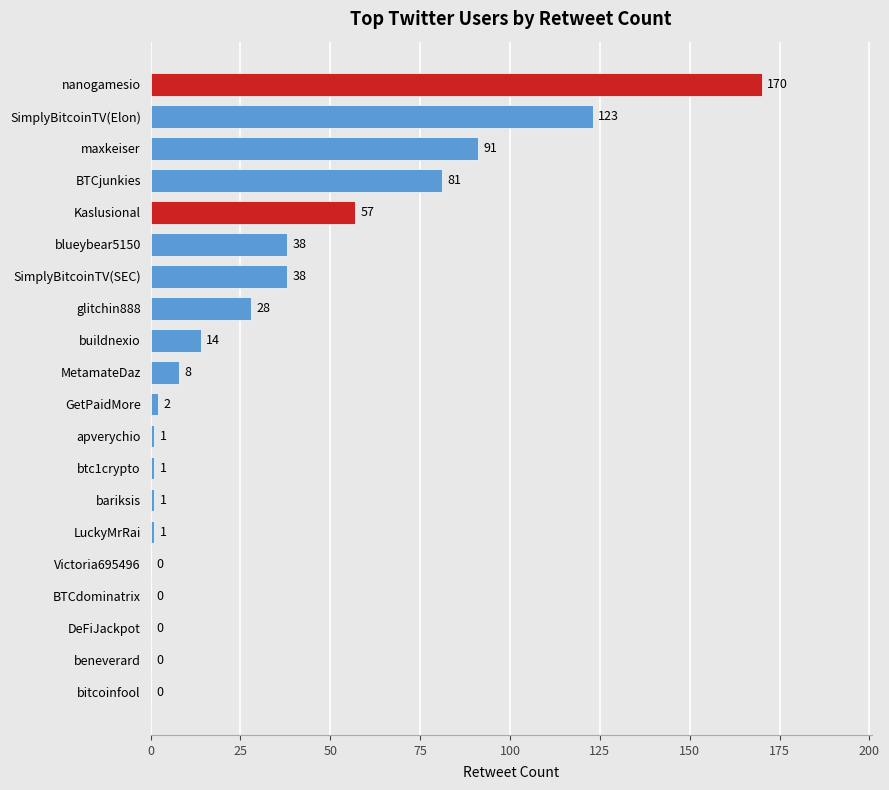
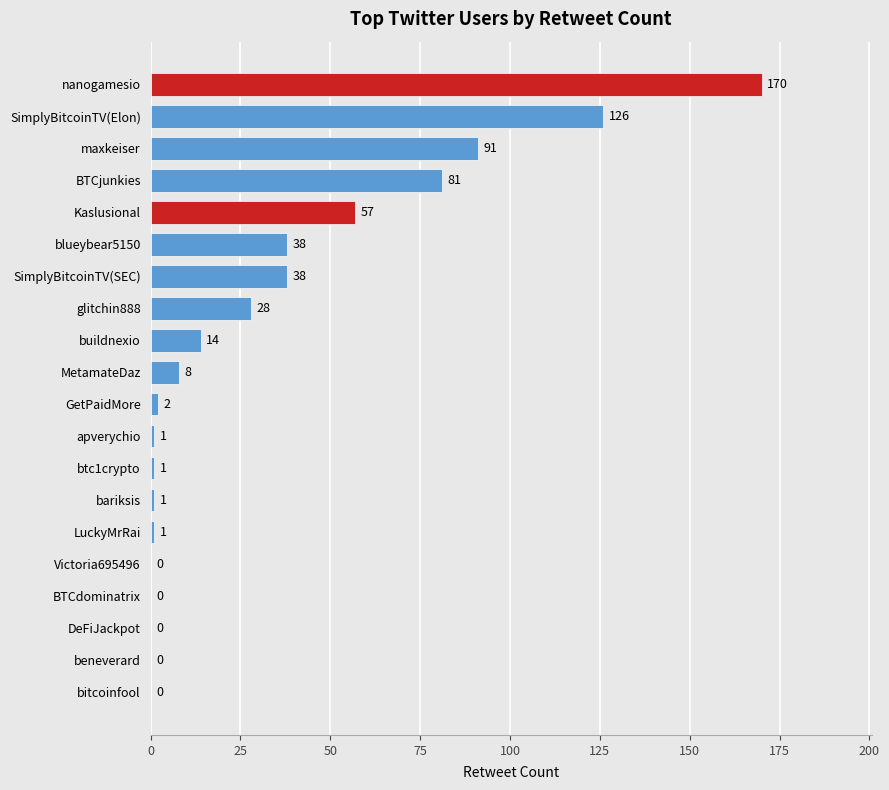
SimplyBitcoinTV(Elon): 123 -> 126
